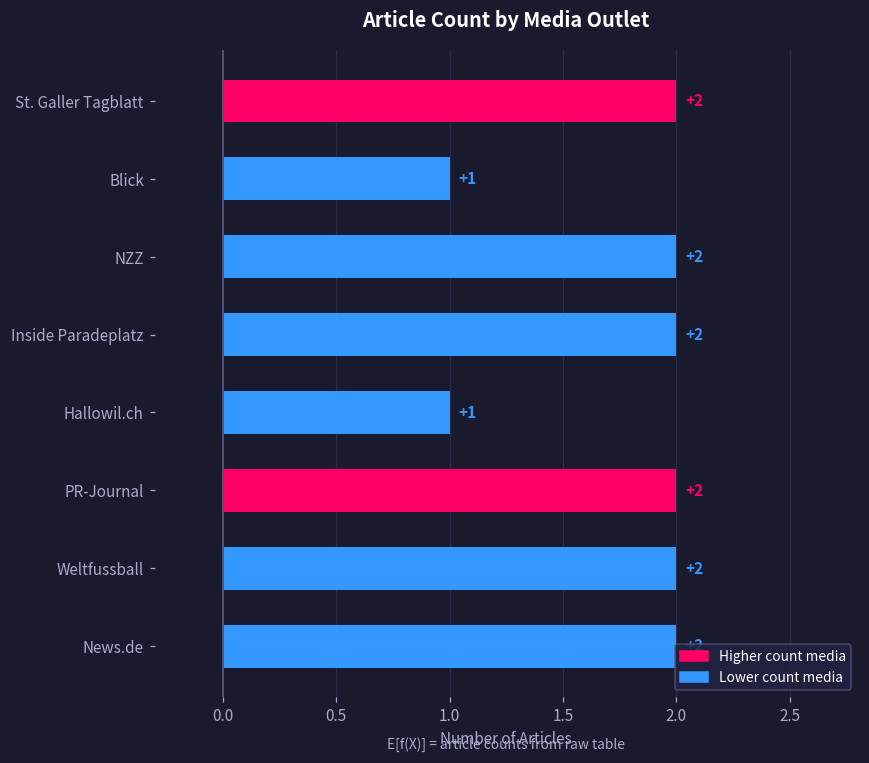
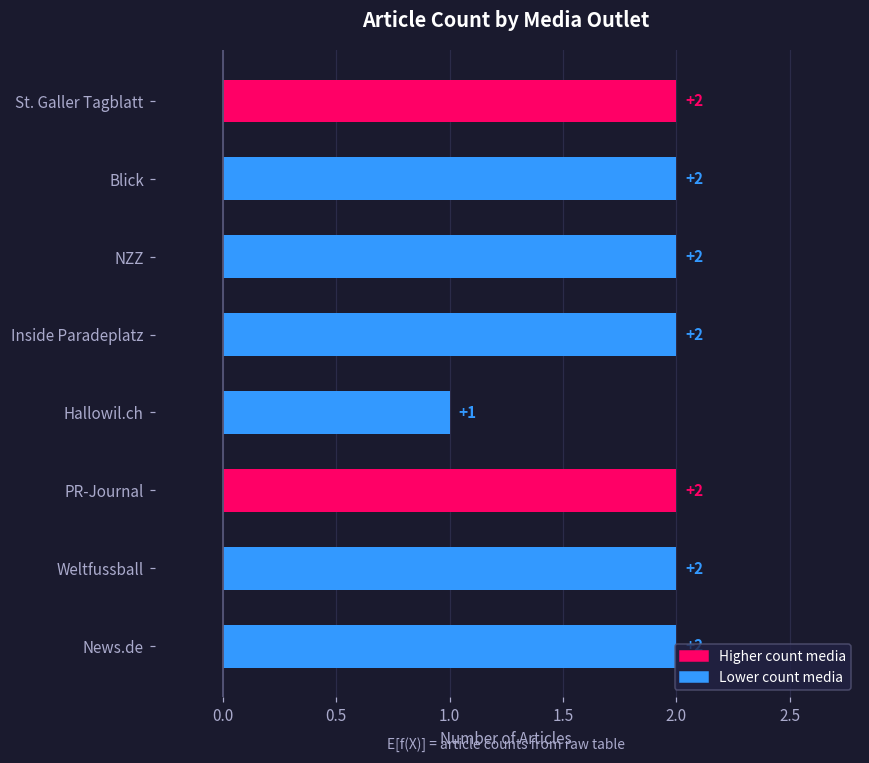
Blick: +1 -> +2
